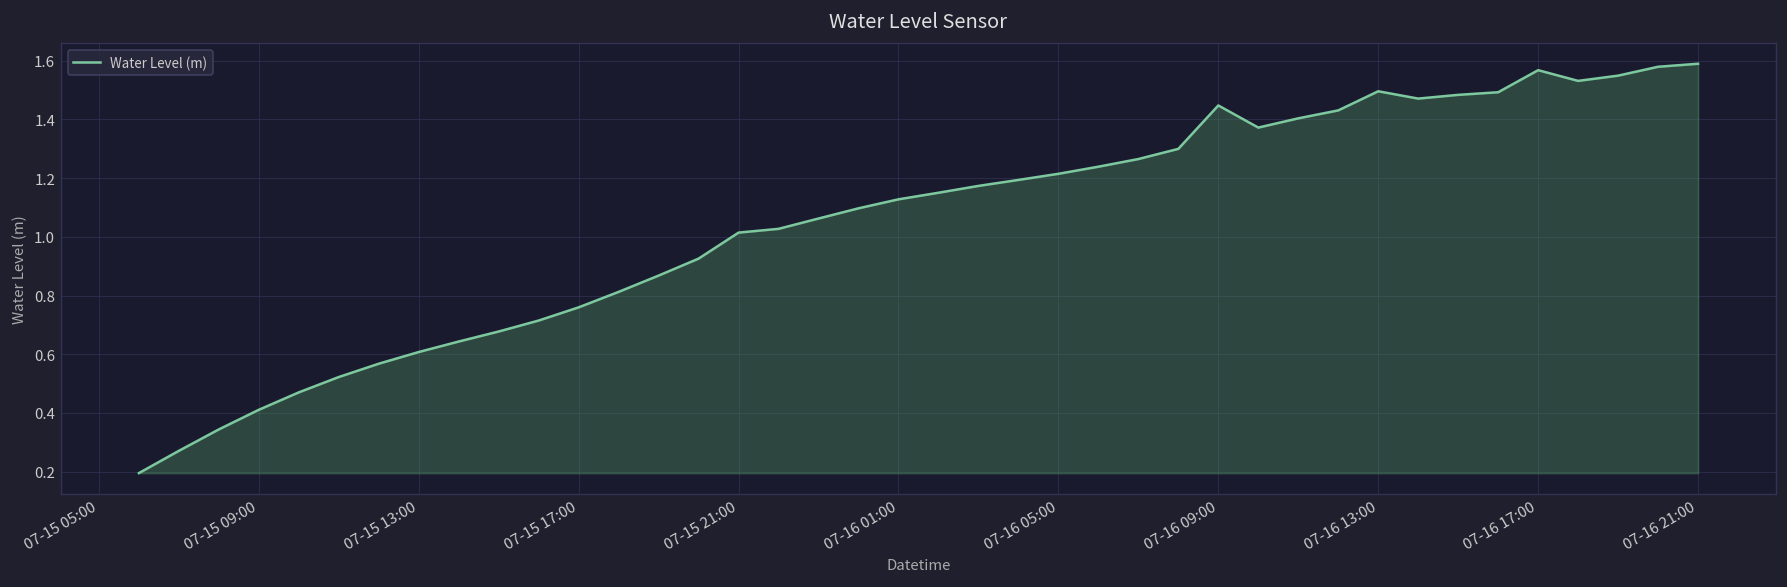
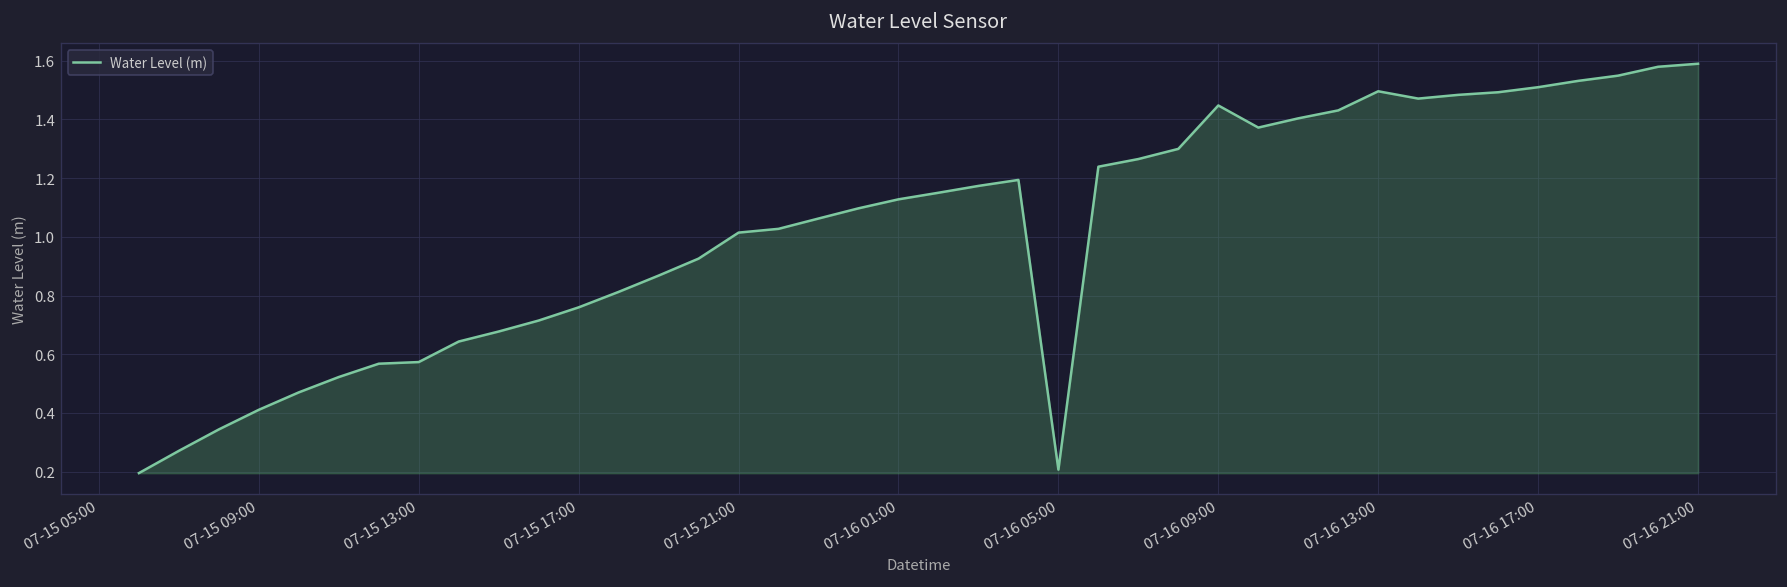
07-15 13:00: 0.61 -> 0.57
07-16 05:00: 1.21 -> 0.21
07-16 17:00: 1.57 -> 1.51
